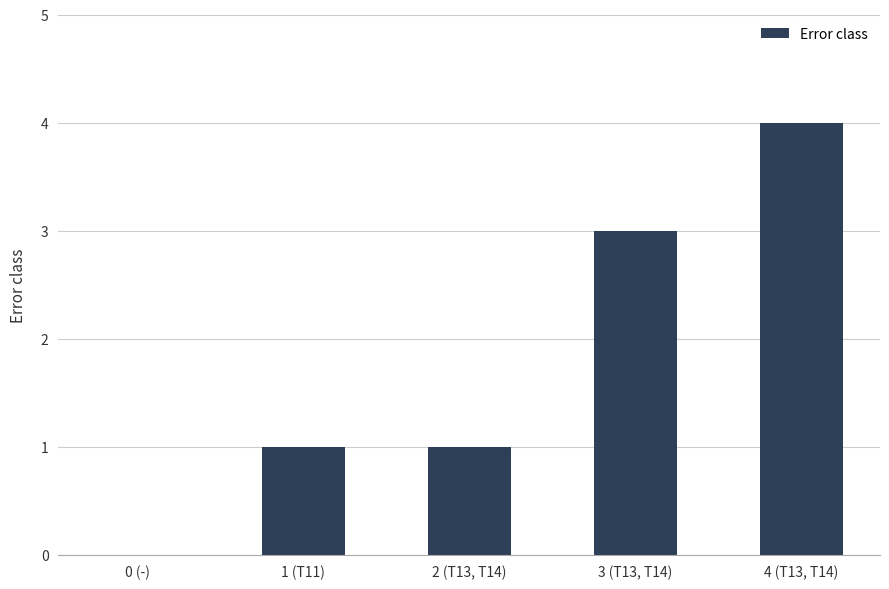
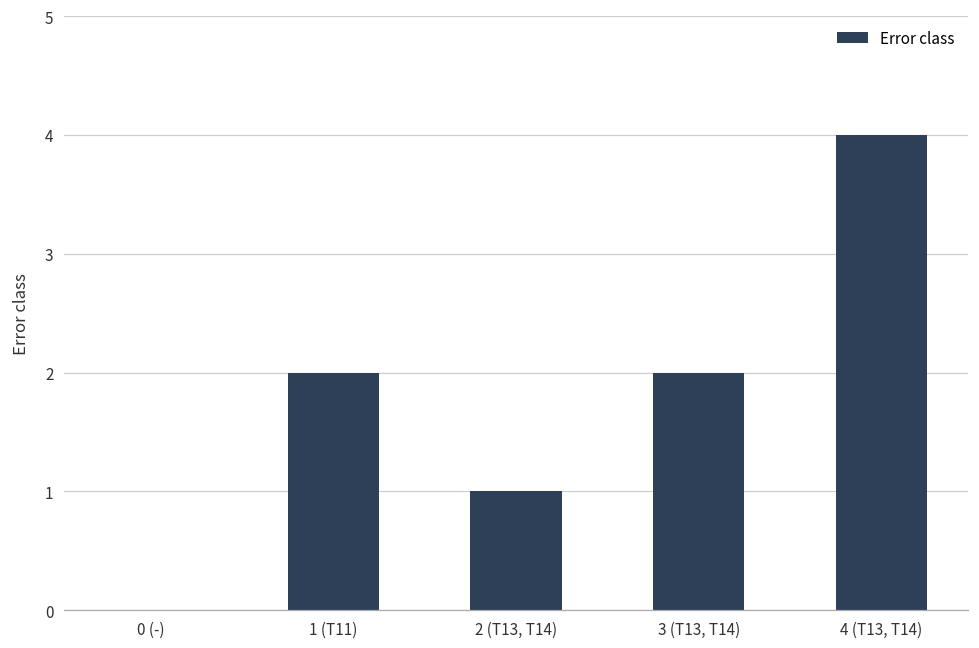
1 (T11): 1 -> 2
3 (T13, T14): 3 -> 2
